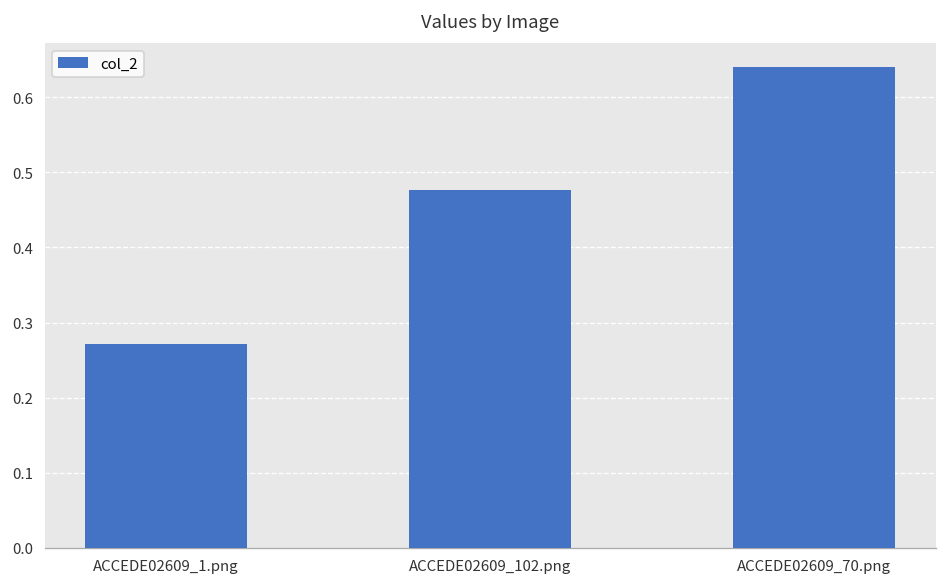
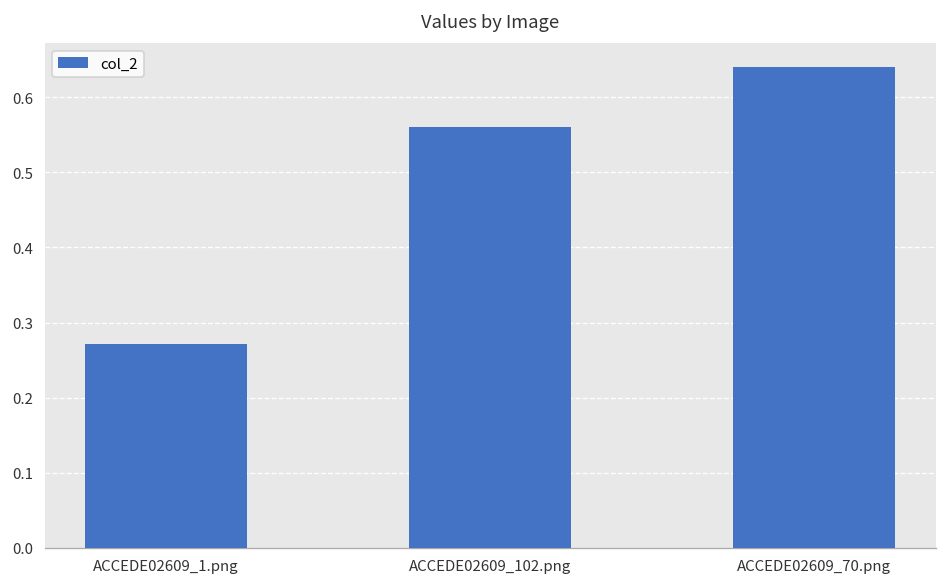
ACCEDE02609_102.png: 0.48 -> 0.56
